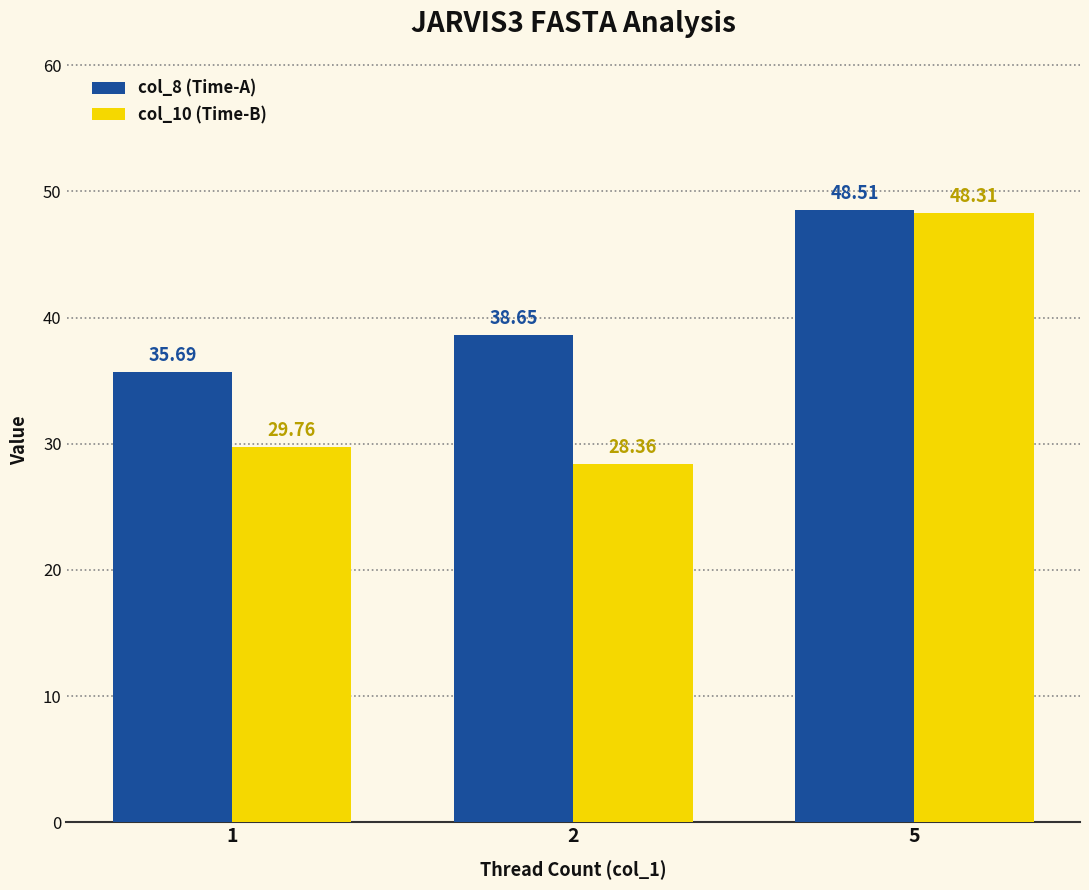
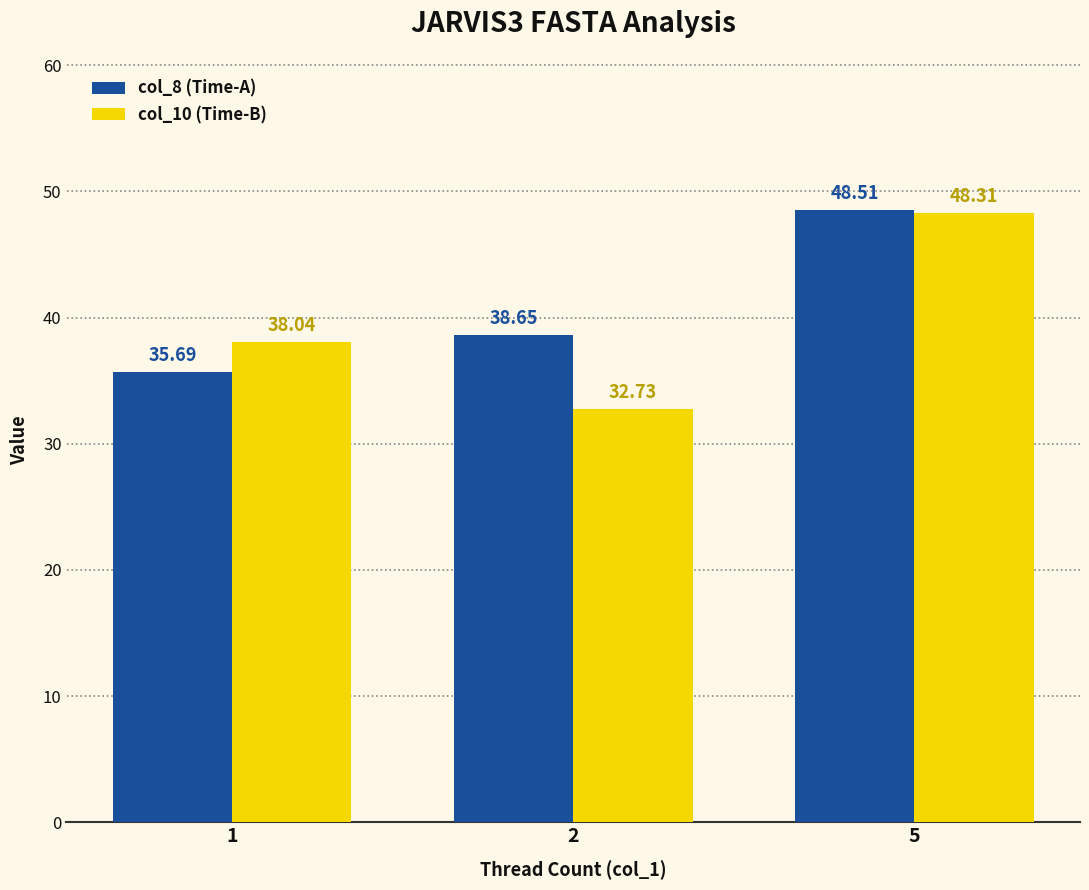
col_10 (Time-B), 1: 29.76 -> 38.04
col_10 (Time-B), 2: 28.36 -> 32.73
